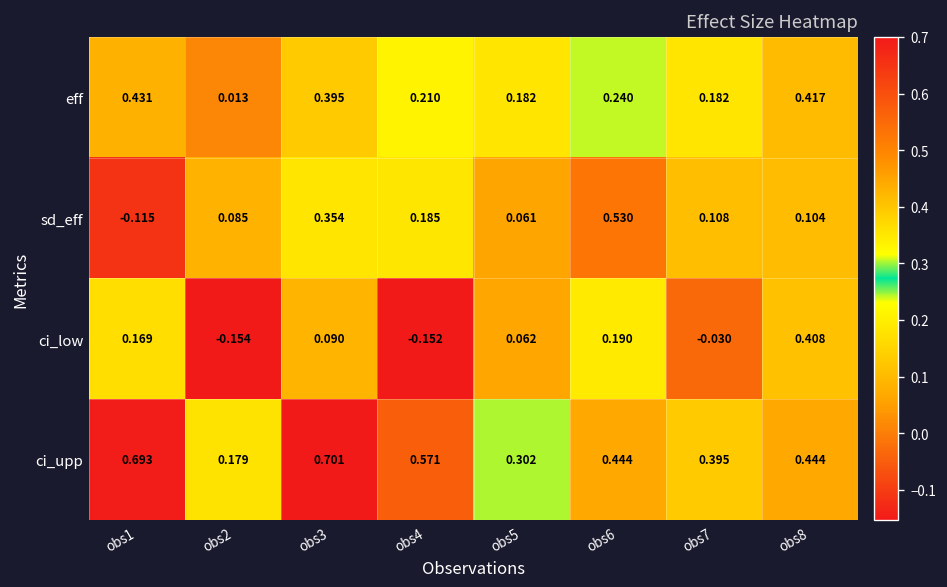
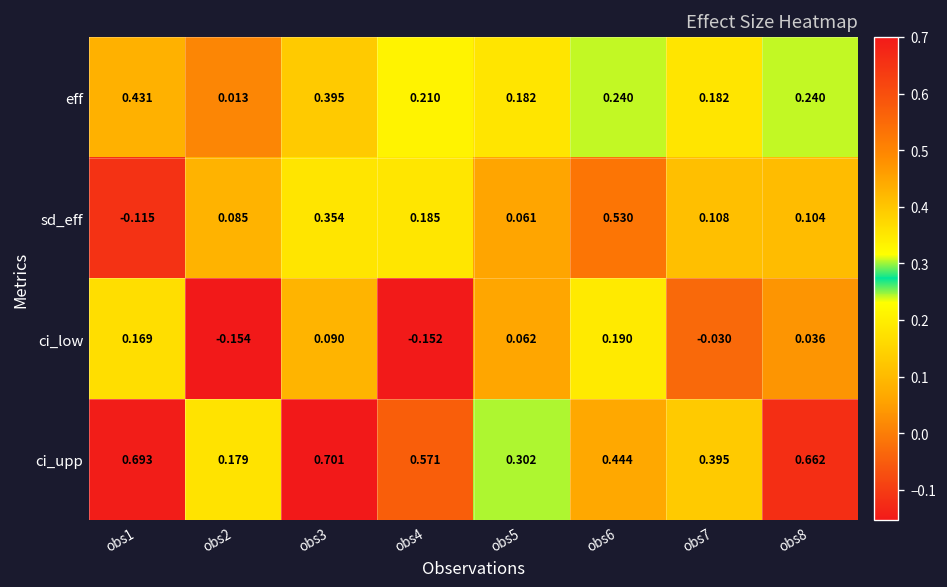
eff, obs8: 0.417 -> 0.240
ci_low, obs8: 0.408 -> 0.036
ci_upp, obs8: 0.444 -> 0.662
